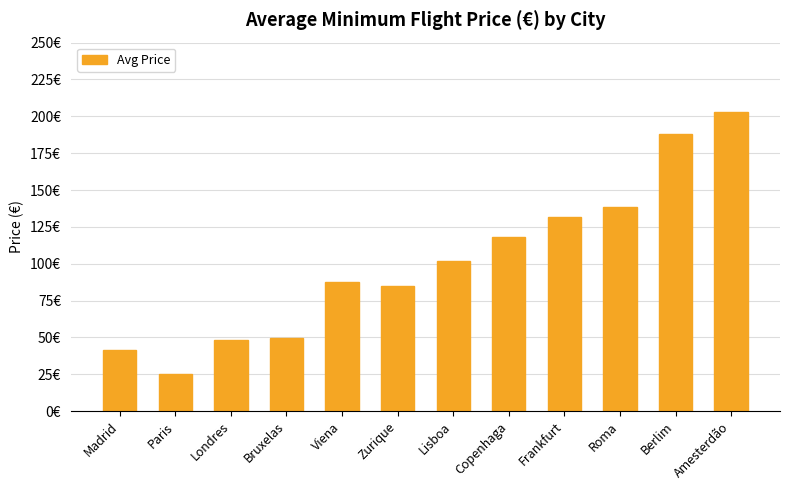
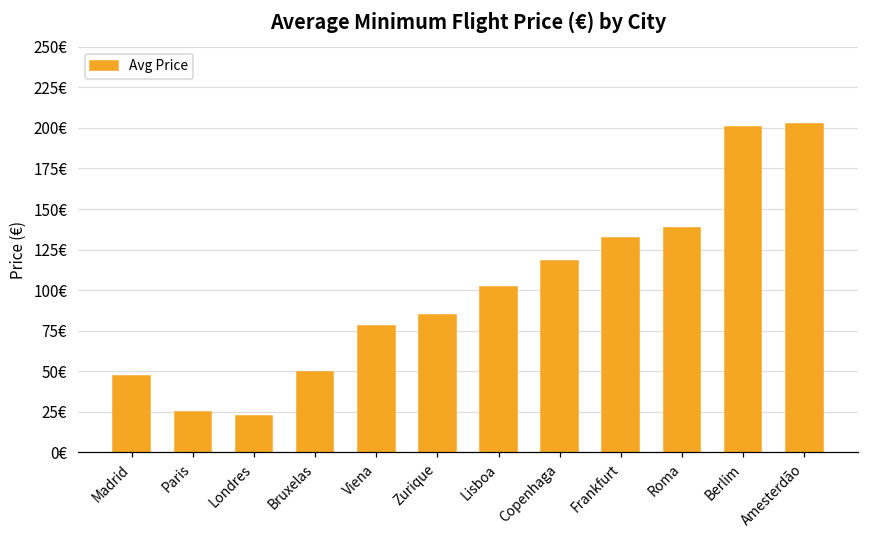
Madrid: 41€ -> 47€
Londres: 48€ -> 23€
Viena: 88€ -> 78€
Berlim: 188€ -> 201€
